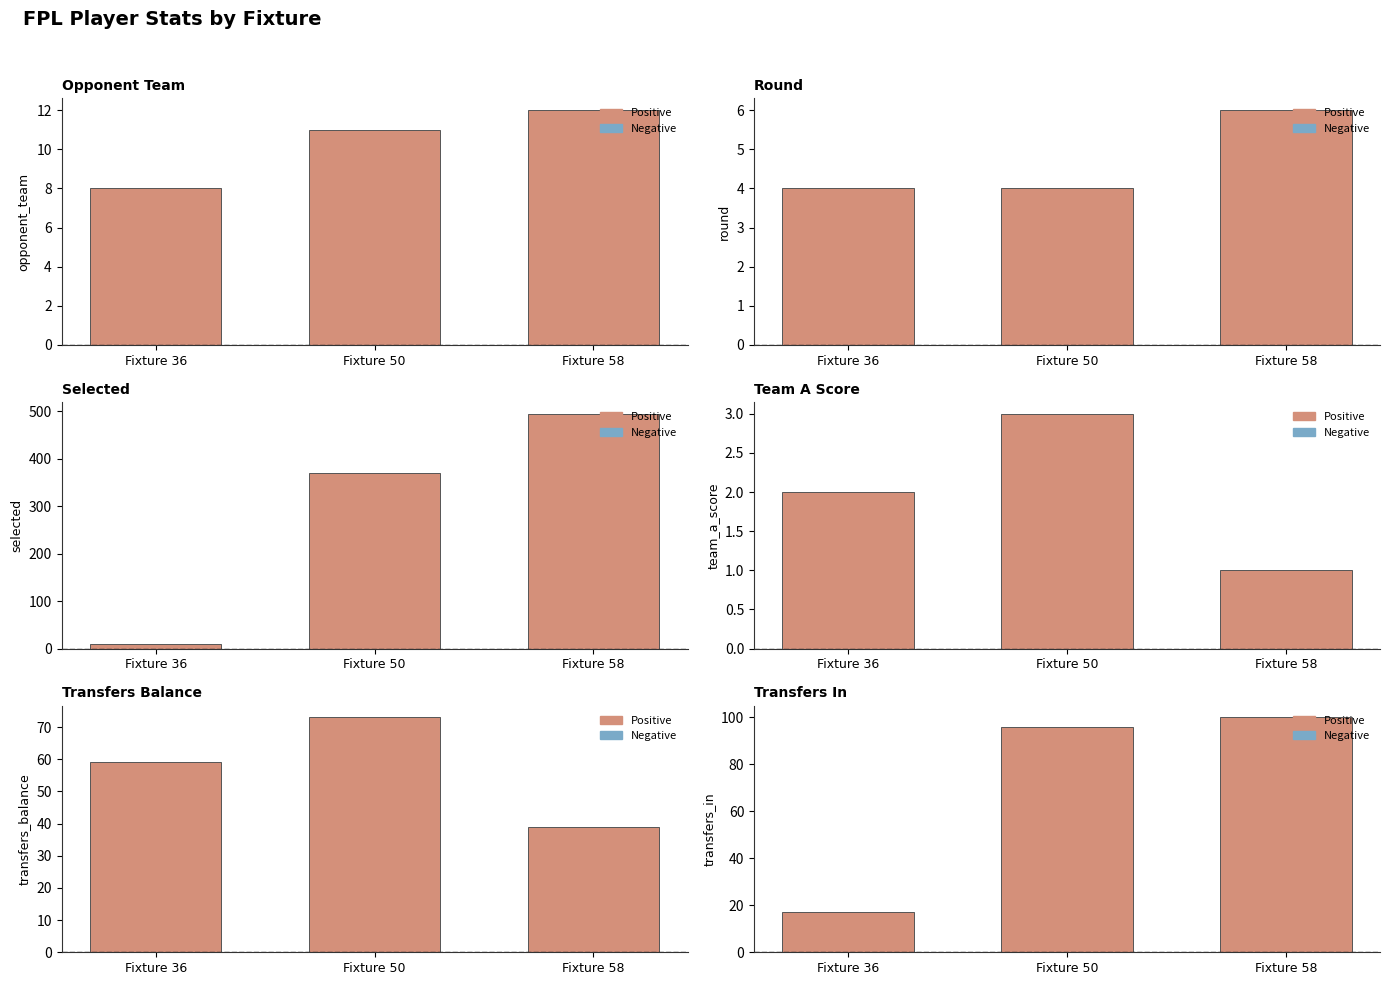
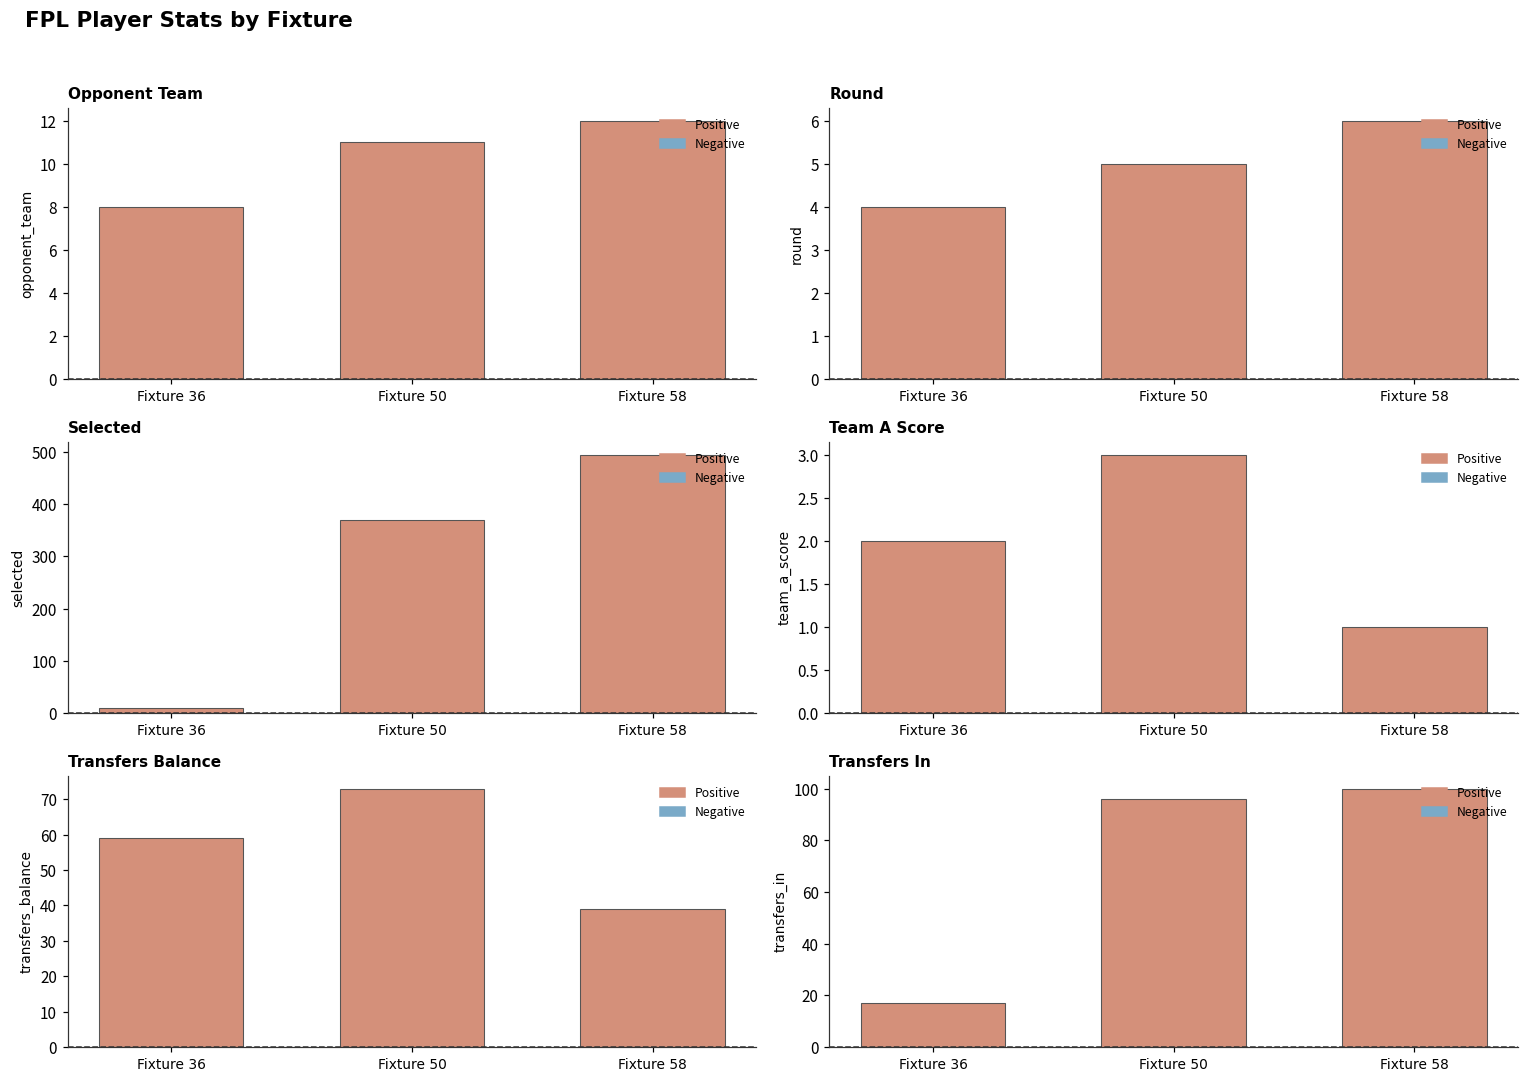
Round, Fixture 50: 4 -> 5
